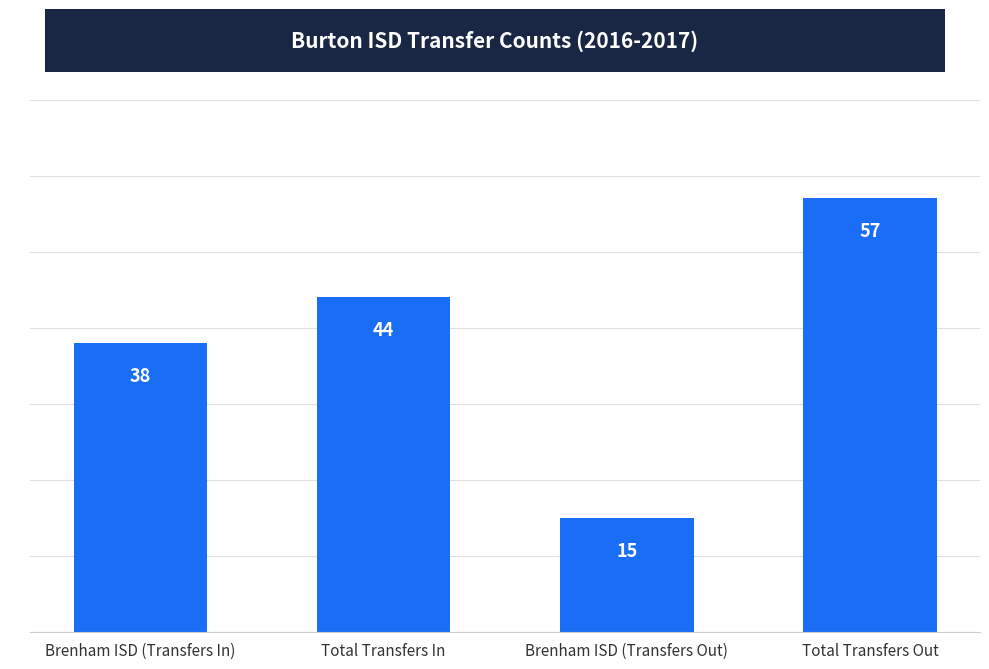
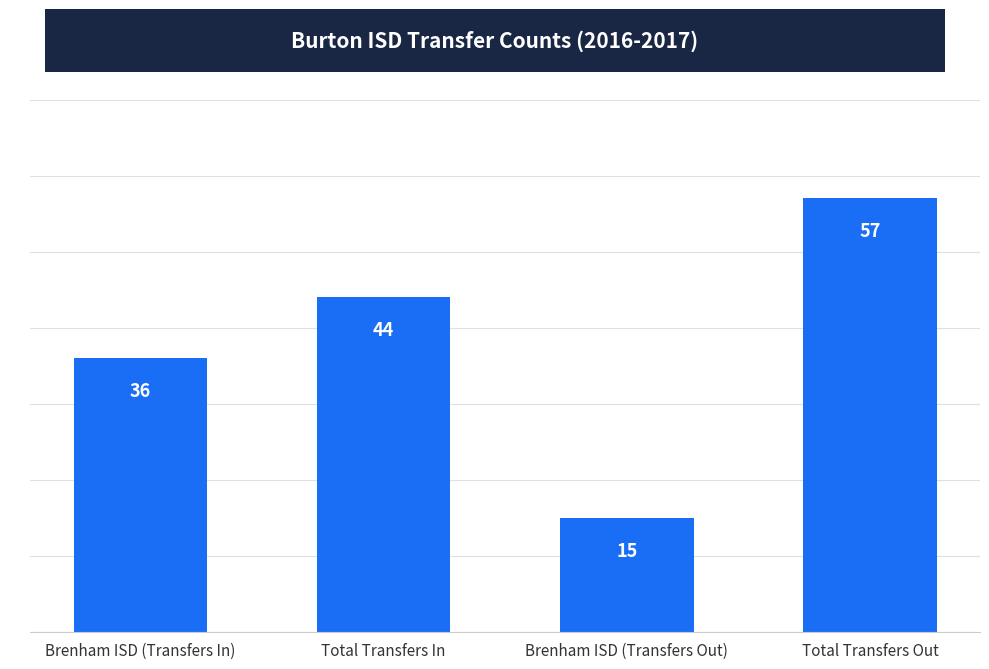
Brenham ISD (Transfers In): 38 -> 36
